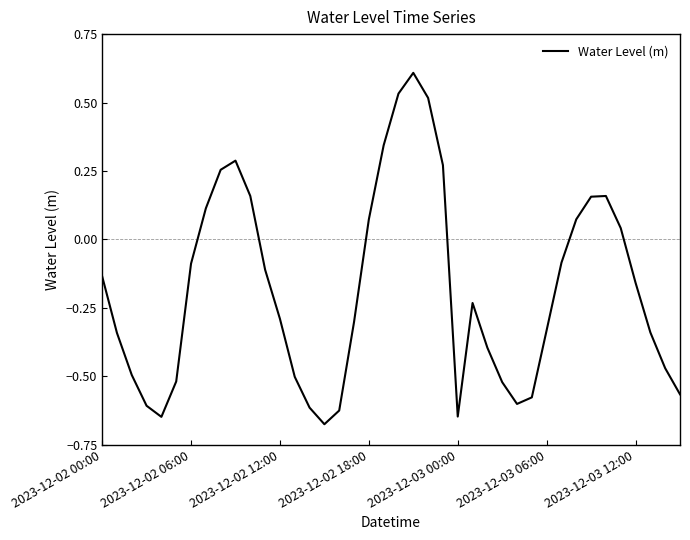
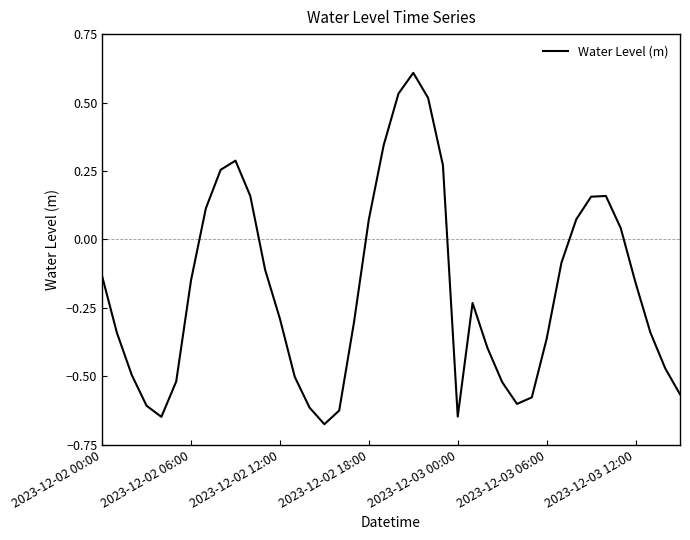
2023-12-02 06:00: -0.09 -> -0.15
2023-12-03 06:00: -0.33 -> -0.36
